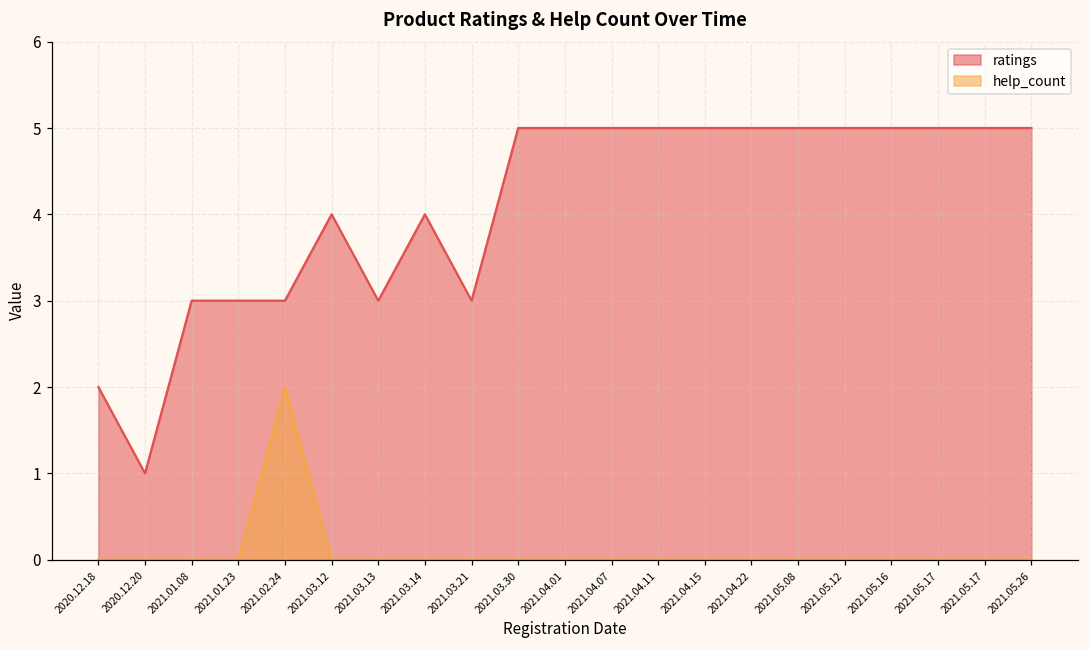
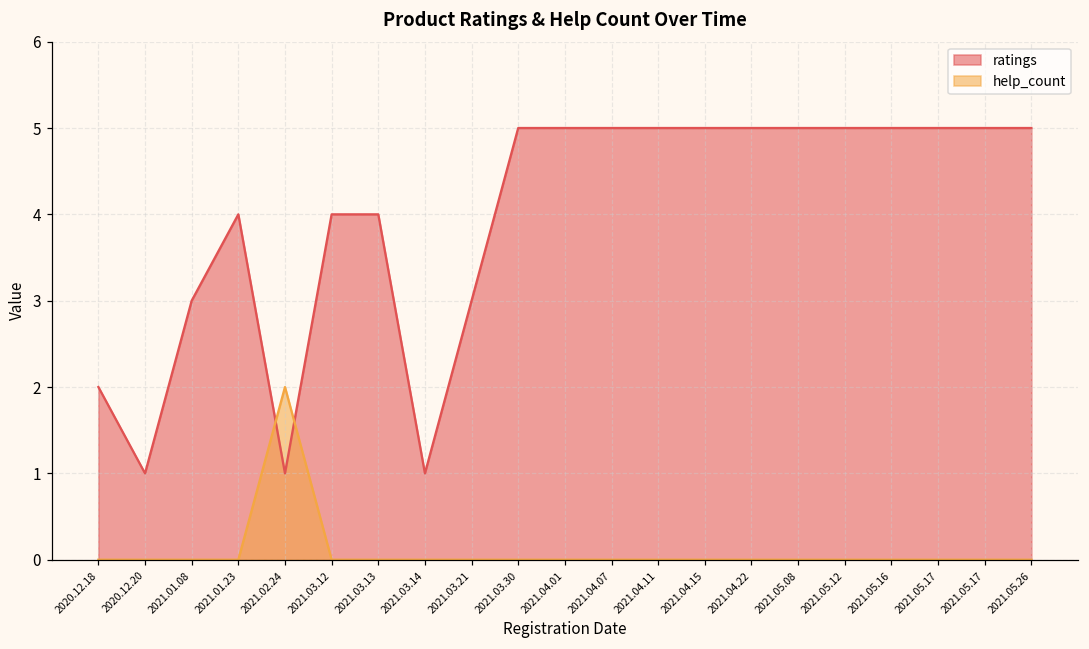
ratings, 2021.01.23: 3 -> 4
ratings, 2021.02.24: 3 -> 1
ratings, 2021.03.13: 3 -> 4
ratings, 2021.03.14: 4 -> 1
